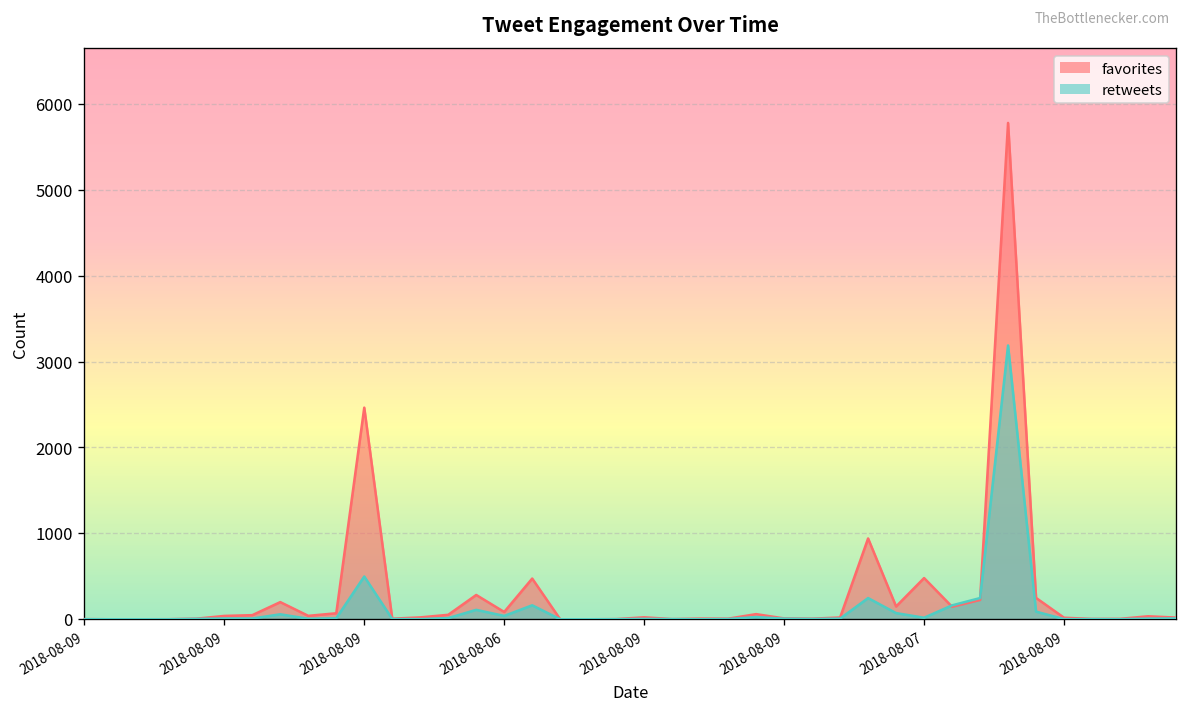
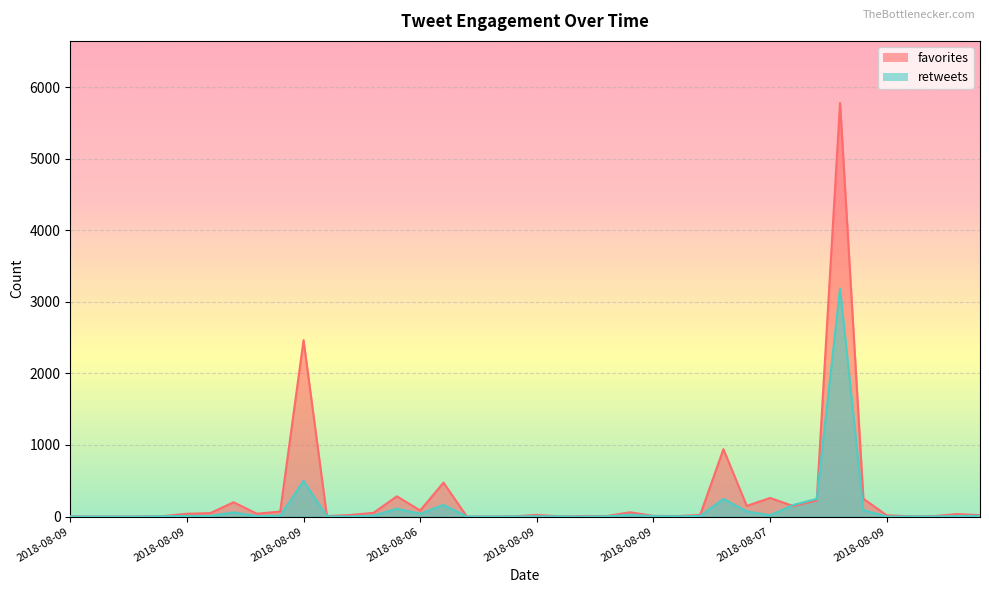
favorites, 2018-08-07: 500 -> 300
